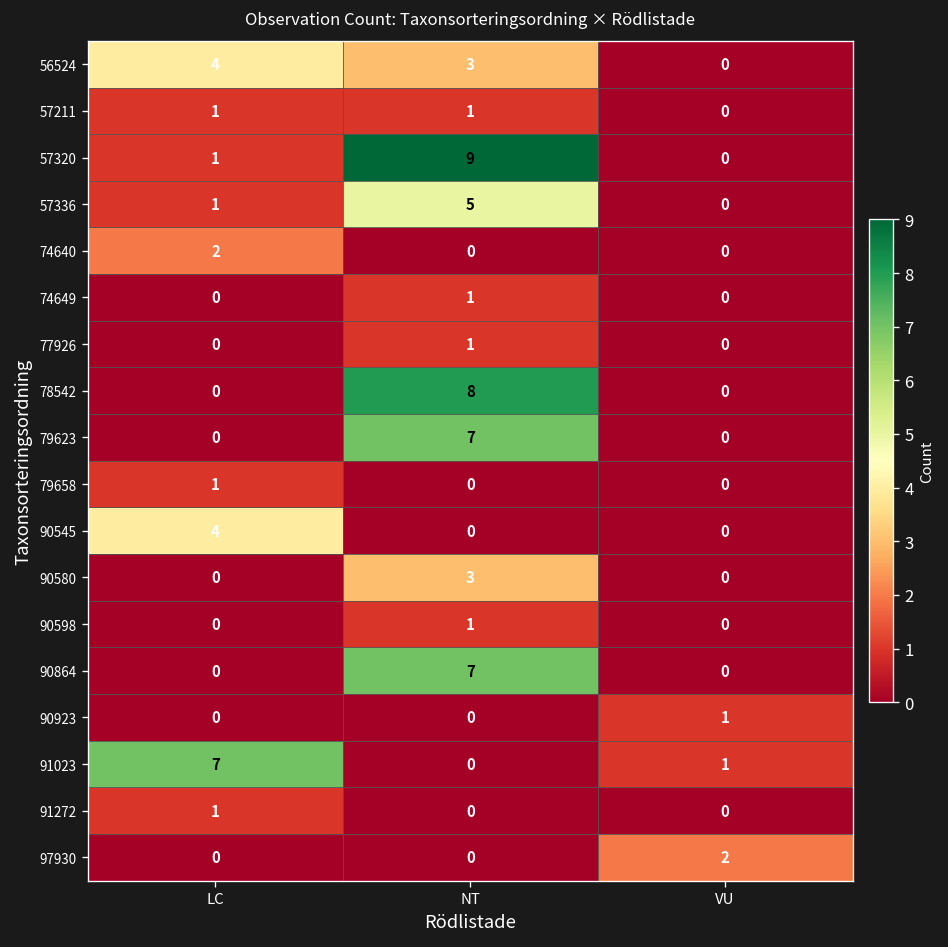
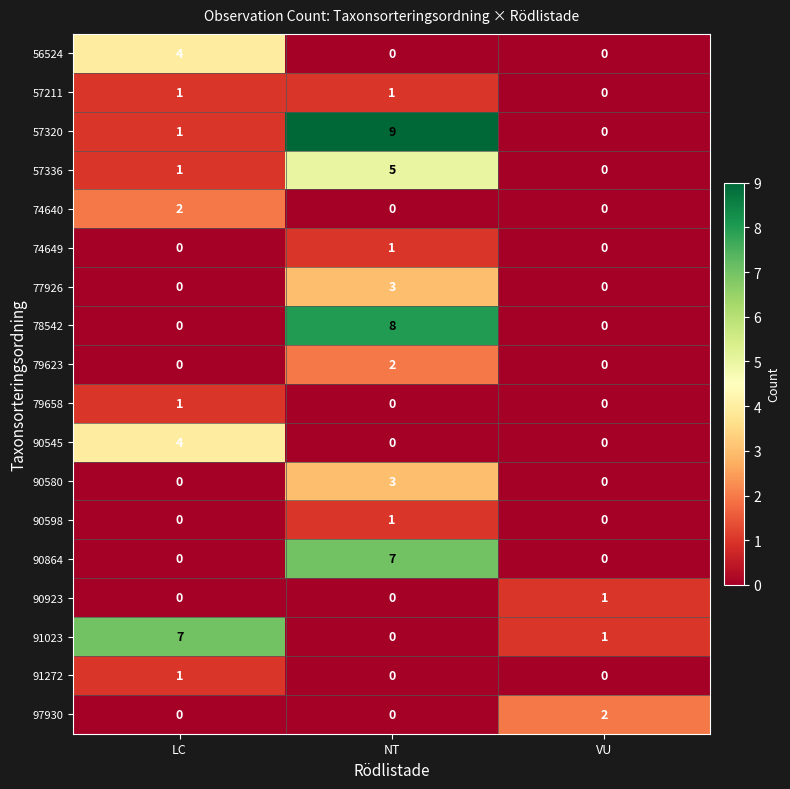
56524, NT: 3 -> 0
77926, NT: 1 -> 3
79623, NT: 7 -> 2
